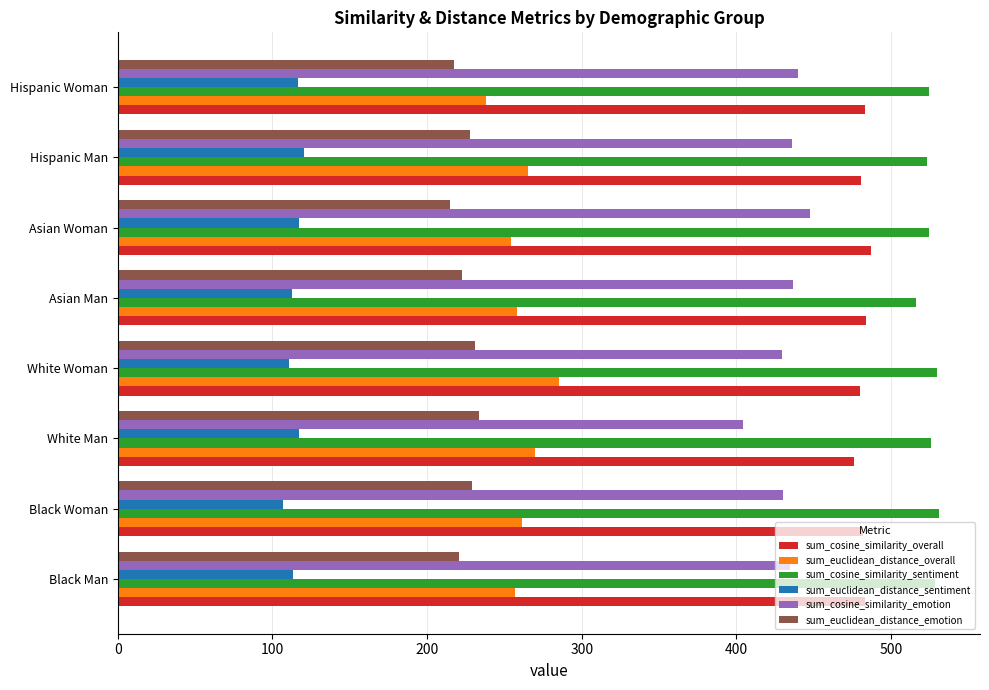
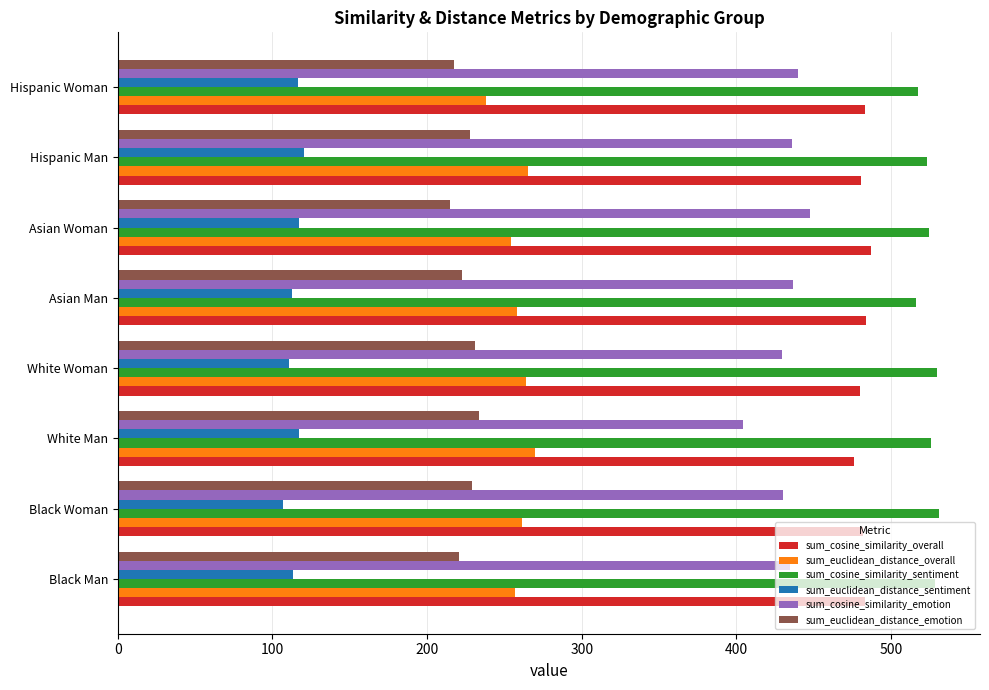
sum_cosine_similarity_sentiment, Hispanic Woman: 524 -> 517
sum_euclidean_distance_overall, White Woman: 285 -> 264
